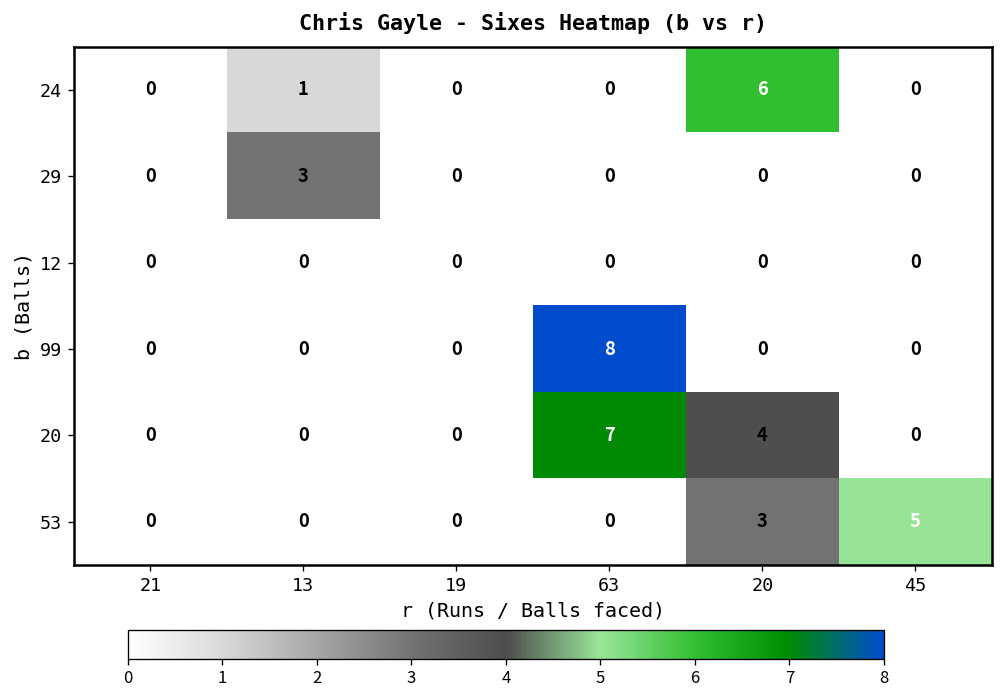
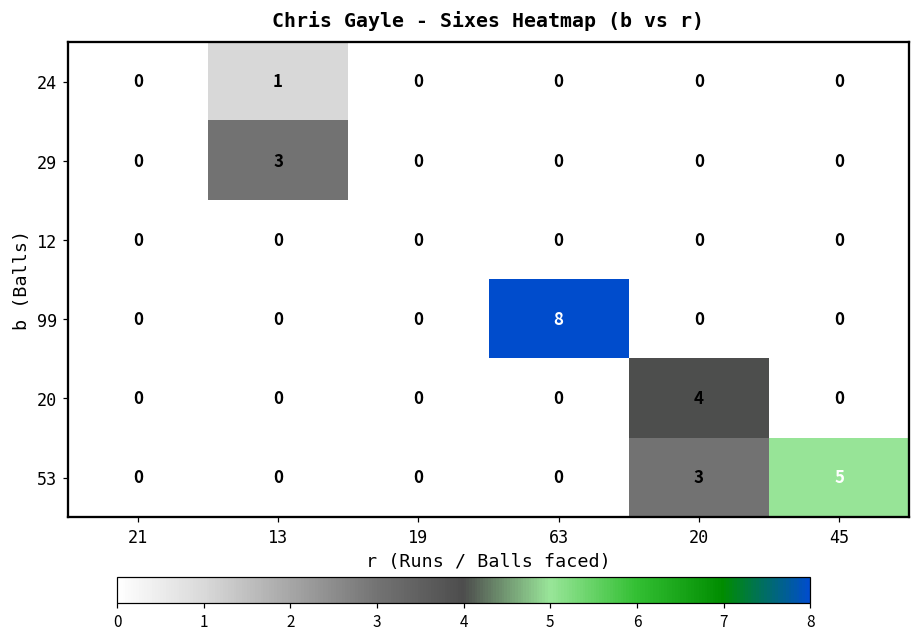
24, 20: 6 -> 0
20, 63: 7 -> 0
